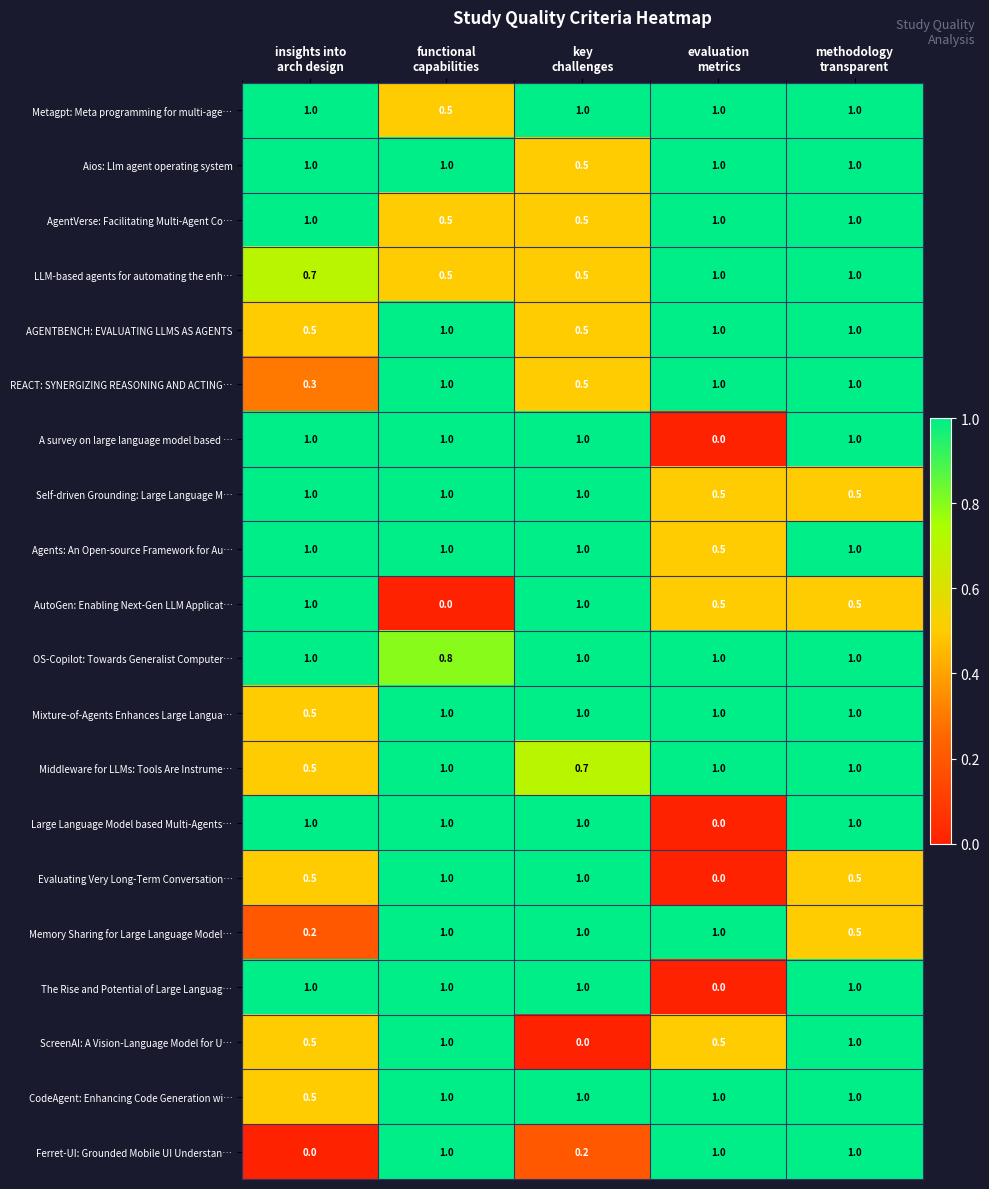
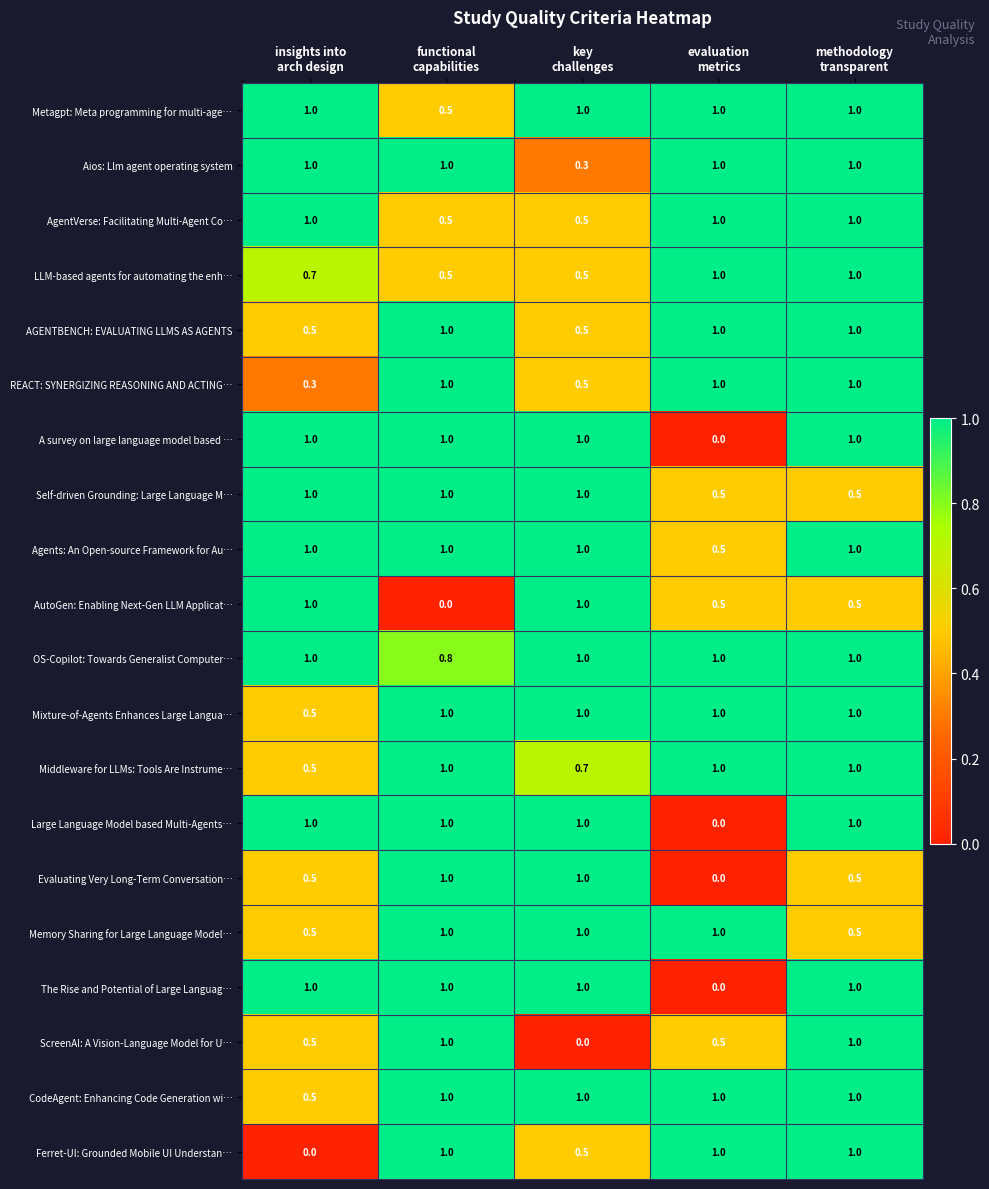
Aios: Llm agent operating system, key challenges: 0.5 -> 0.3
Memory Sharing for Large Language Model…, insights into arch design: 0.2 -> 0.5
Ferret-UI: Grounded Mobile UI Understan…, key challenges: 0.2 -> 0.5
